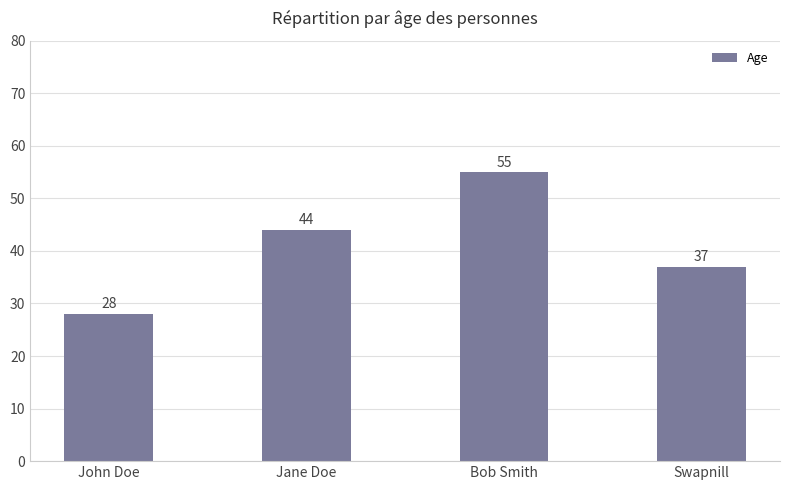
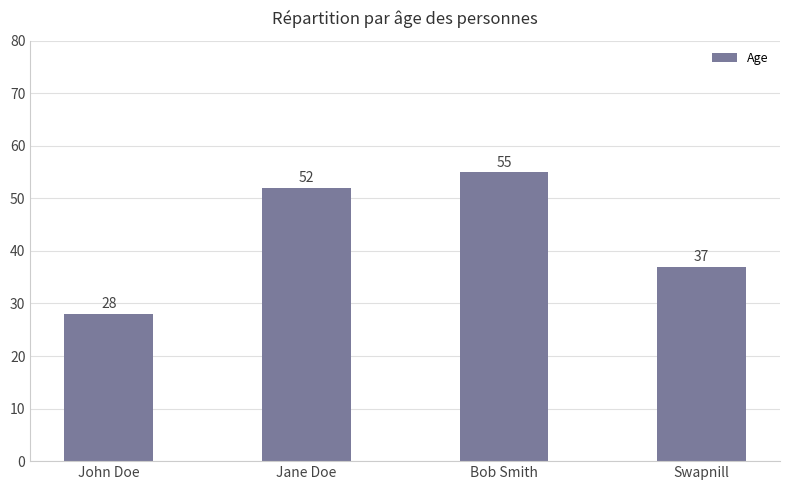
Jane Doe: 44 -> 52
